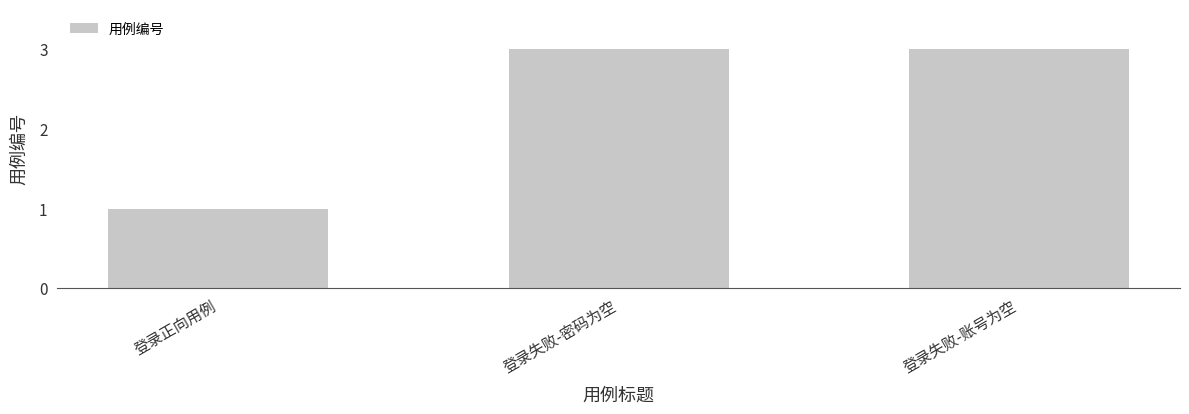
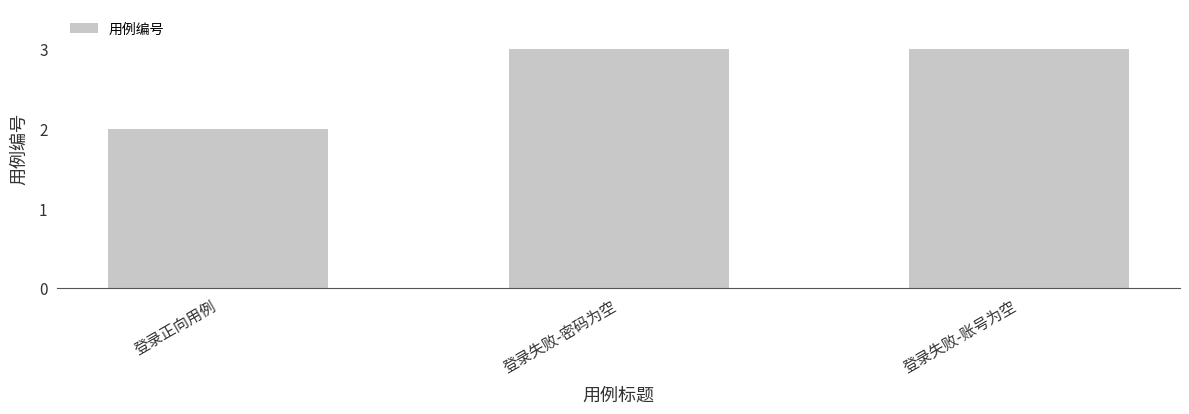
登录正向用例: 1 -> 2
